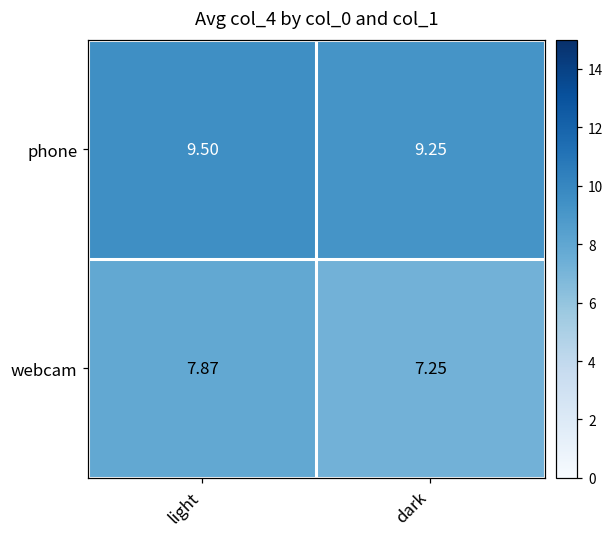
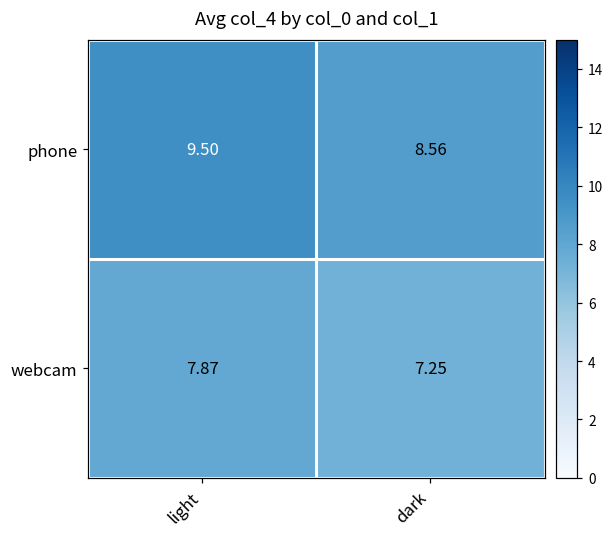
phone, dark: 9.25 -> 8.56
